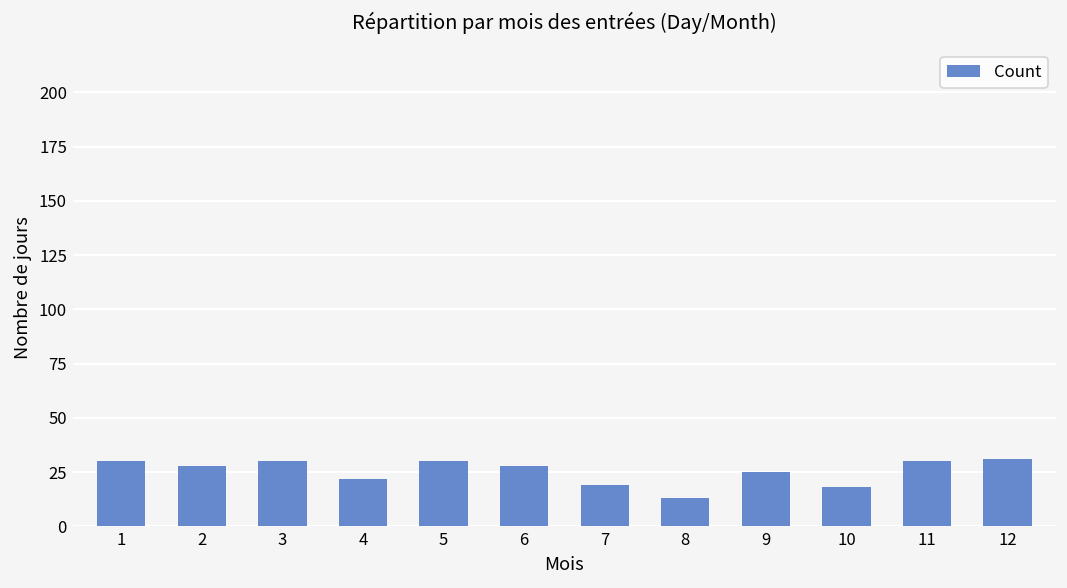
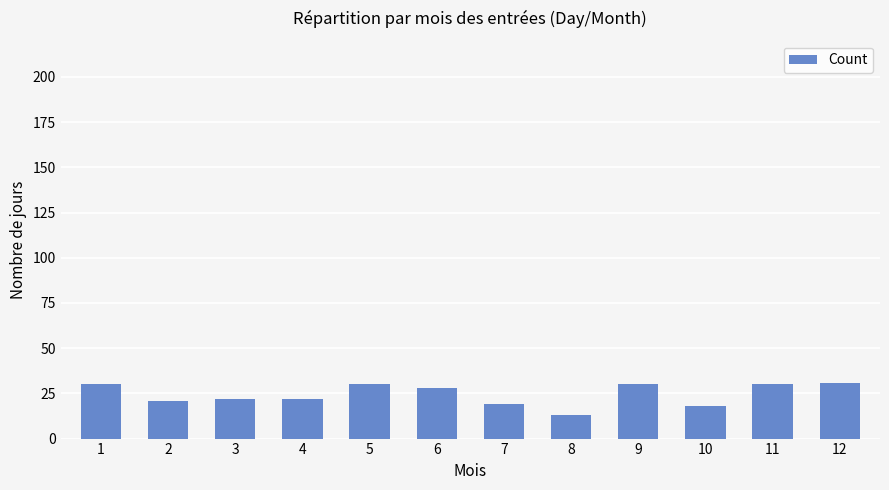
2: 28 -> 21
3: 30 -> 22
9: 25 -> 30
